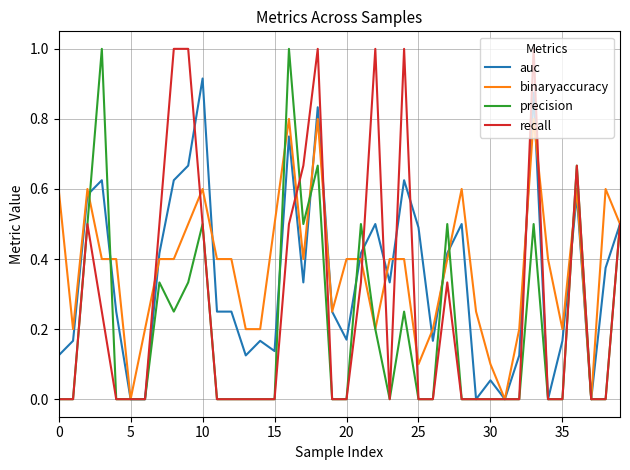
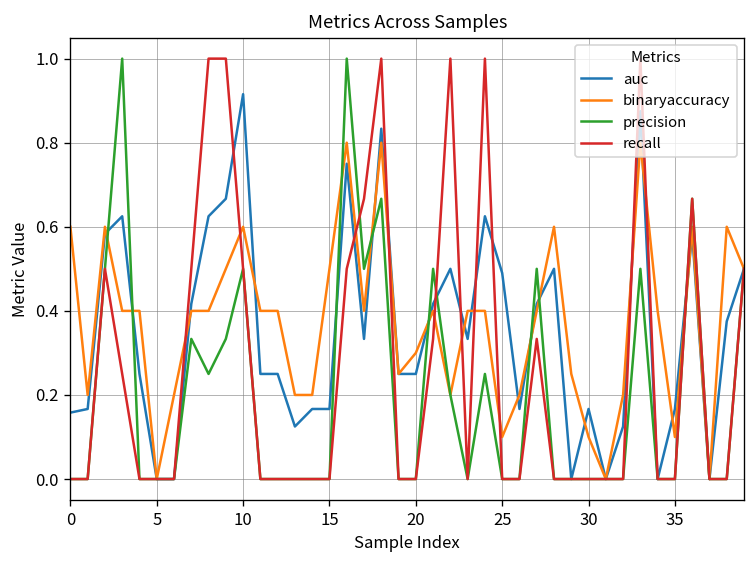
auc, 0: 0.13 -> 0.16
auc, 15: 0.14 -> 0.17
auc, 20: 0.17 -> 0.25
binaryaccuracy, 20: 0.4 -> 0.3
auc, 30: 0.05 -> 0.17
binaryaccuracy, 35: 0.2 -> 0.1
